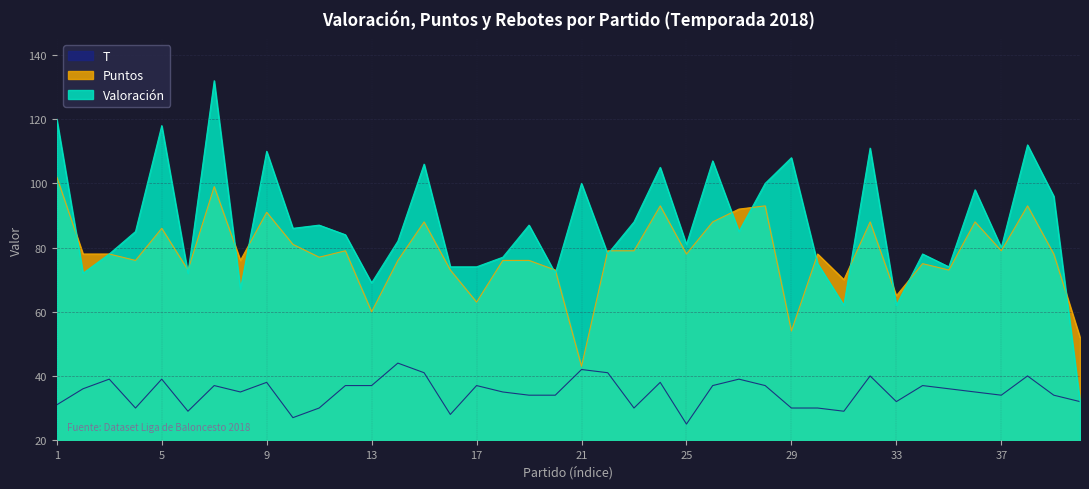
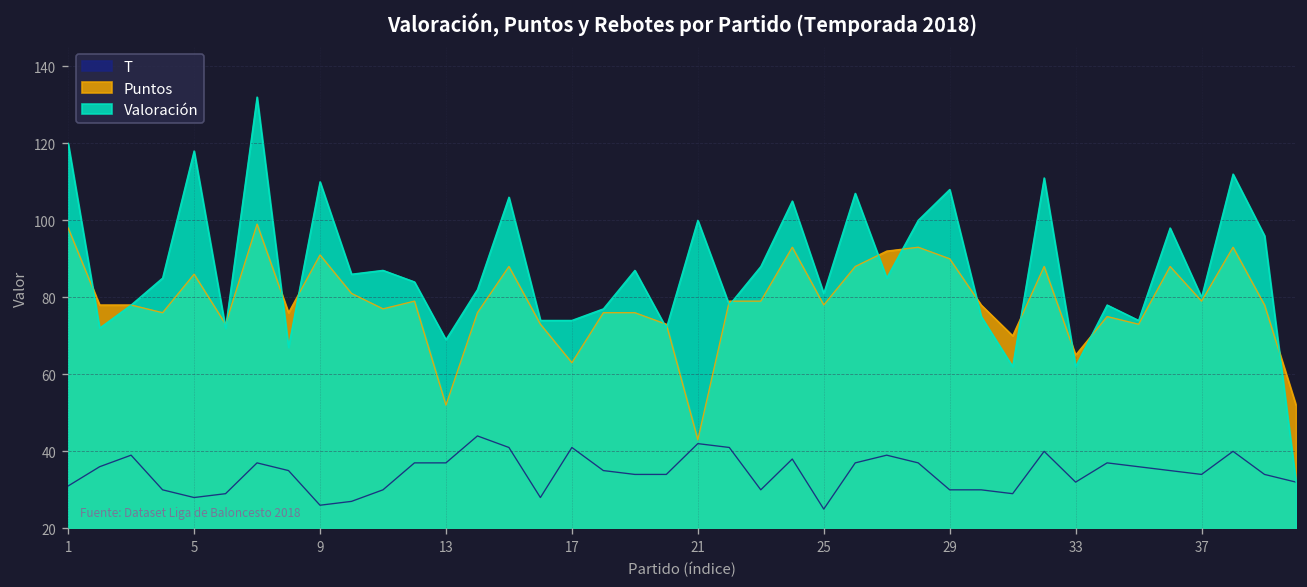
Puntos, 1: 102 -> 98
T, 5: 39 -> 28
T, 9: 38 -> 26
Puntos, 13: 60 -> 52
T, 17: 37 -> 41
Puntos, 29: 54 -> 90
